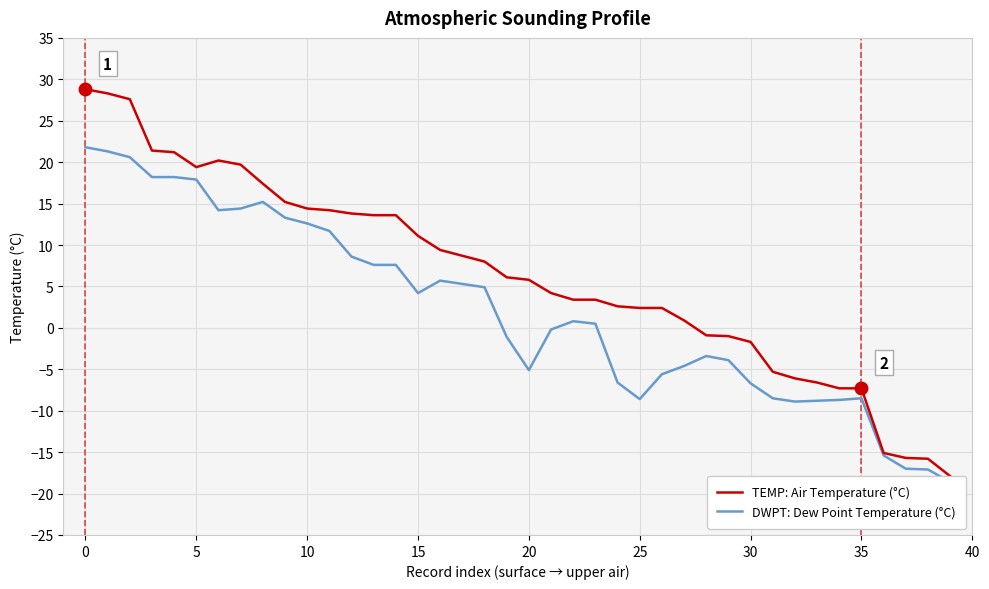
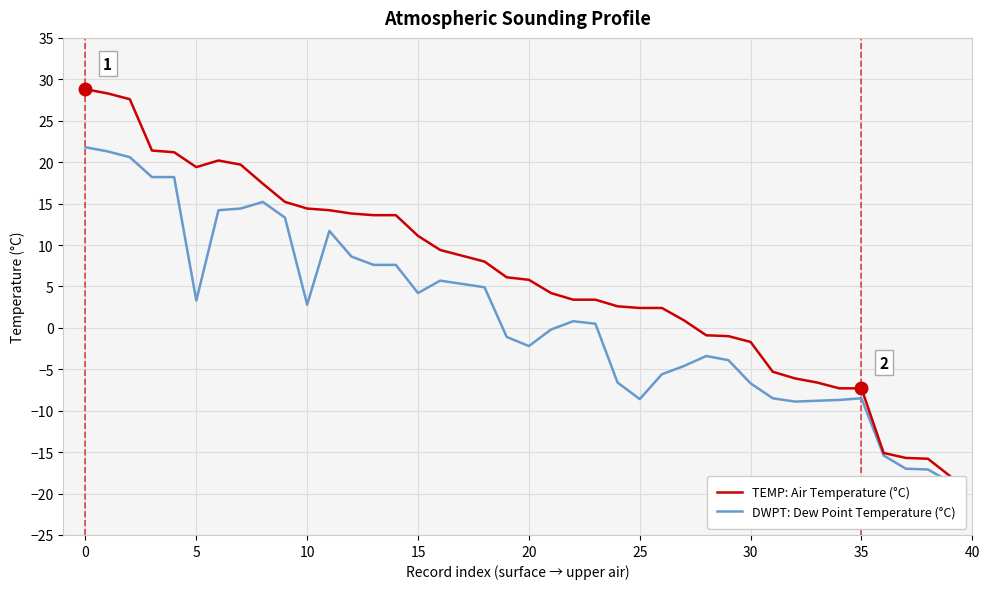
DWPT: Dew Point Temperature (°C), 5: 18 -> 3
DWPT: Dew Point Temperature (°C), 10: 13 -> 3
DWPT: Dew Point Temperature (°C), 20: -5 -> -2
